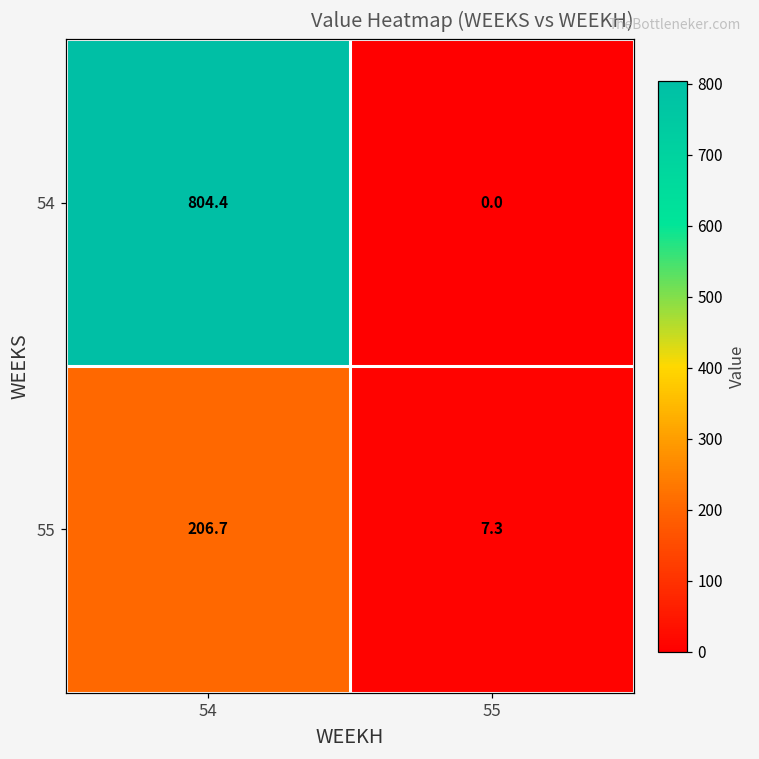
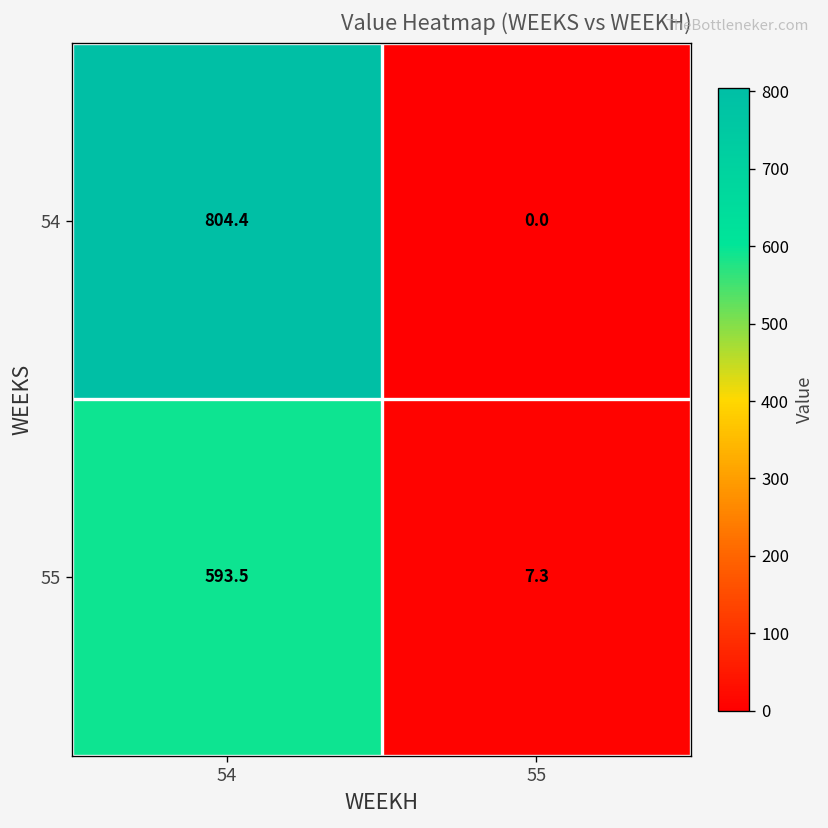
55, 54: 206.7 -> 593.5
